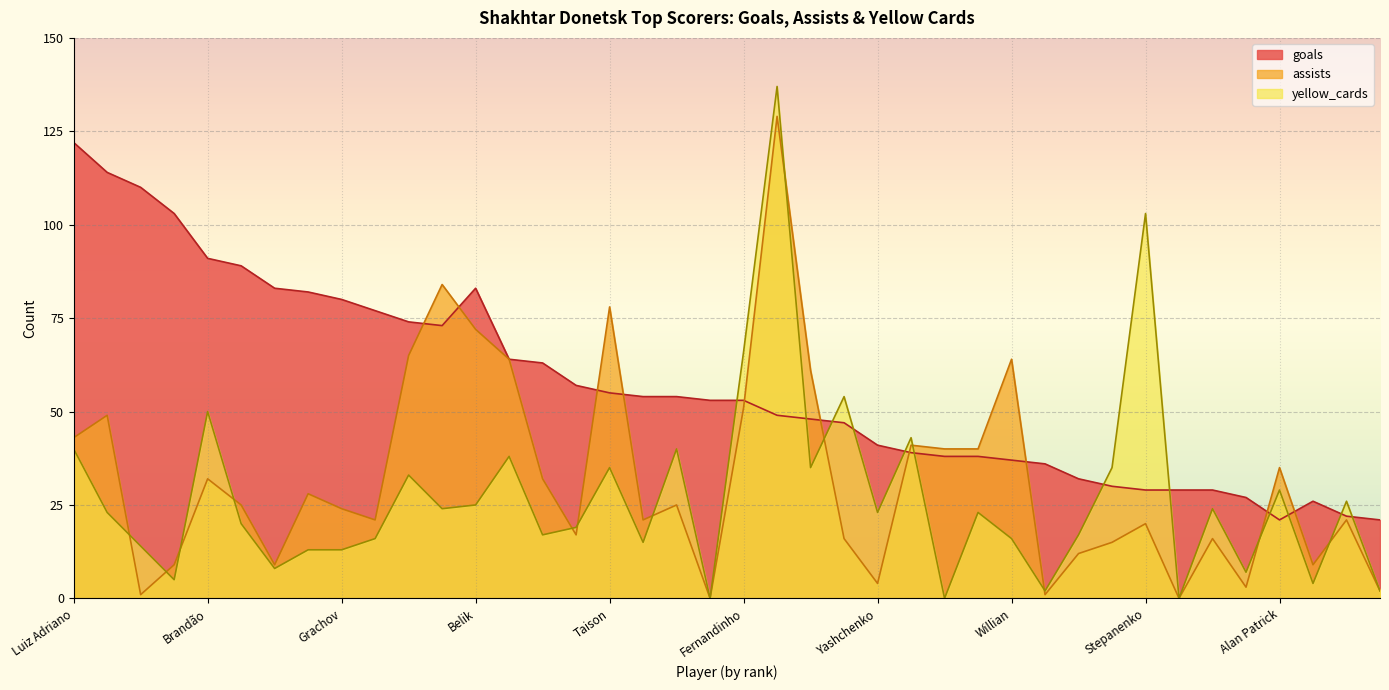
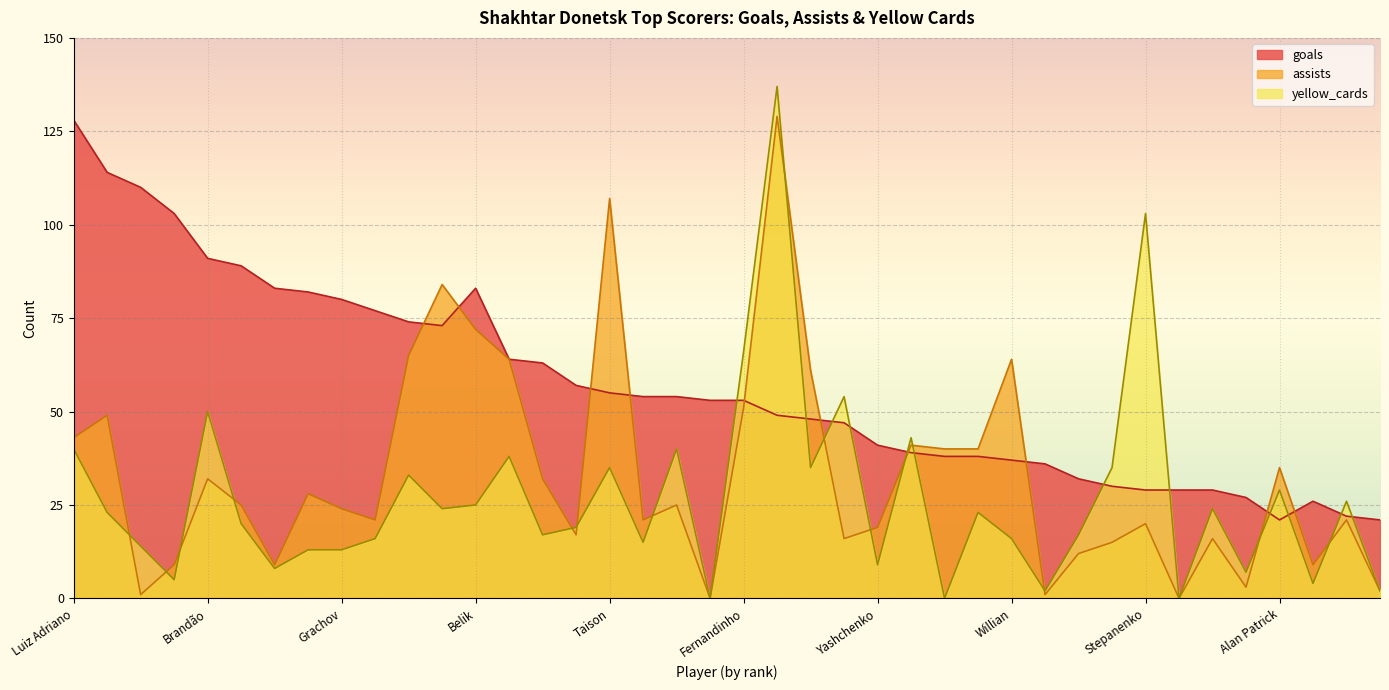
goals, Luiz Adriano: 122 -> 128
assists, Taison: 78 -> 107
assists, Yashchenko: 4 -> 19
yellow_cards, Yashchenko: 23 -> 9
